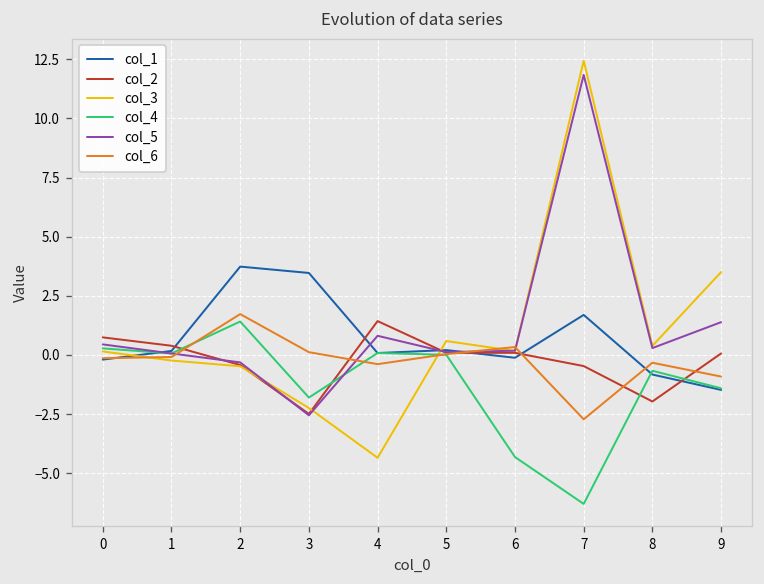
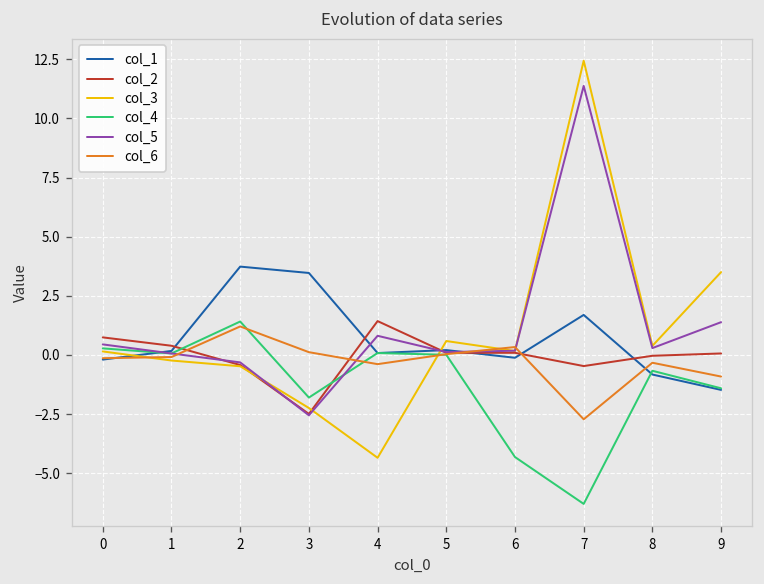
col_6, 2: 1.7 -> 1.2
col_5, 7: 11.8 -> 11.4
col_2, 8: -2.0 -> 0.0
